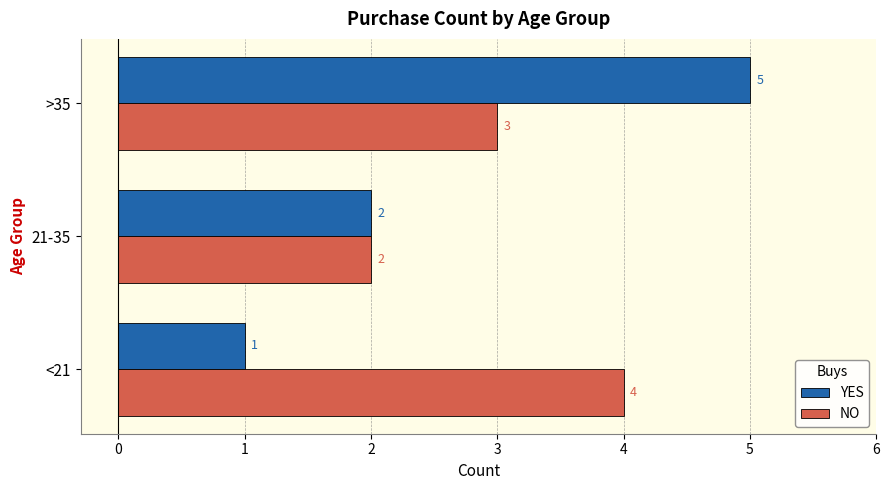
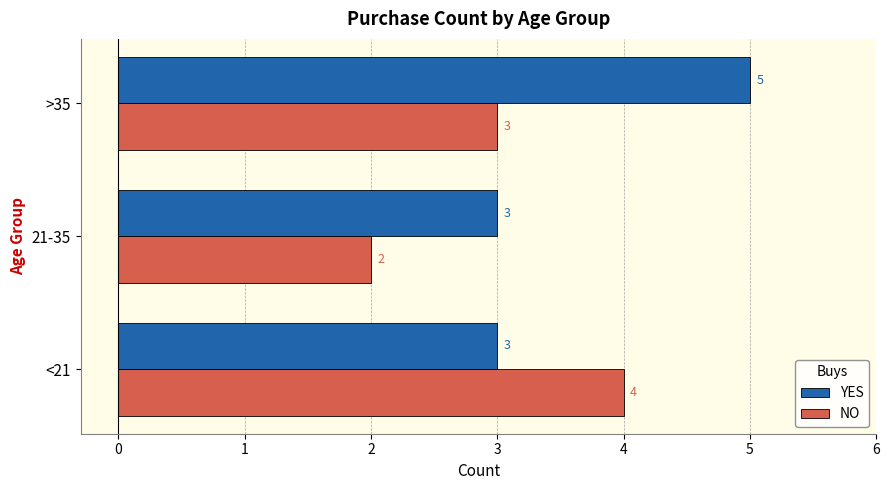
YES, 21-35: 2 -> 3
YES, <21: 1 -> 3
